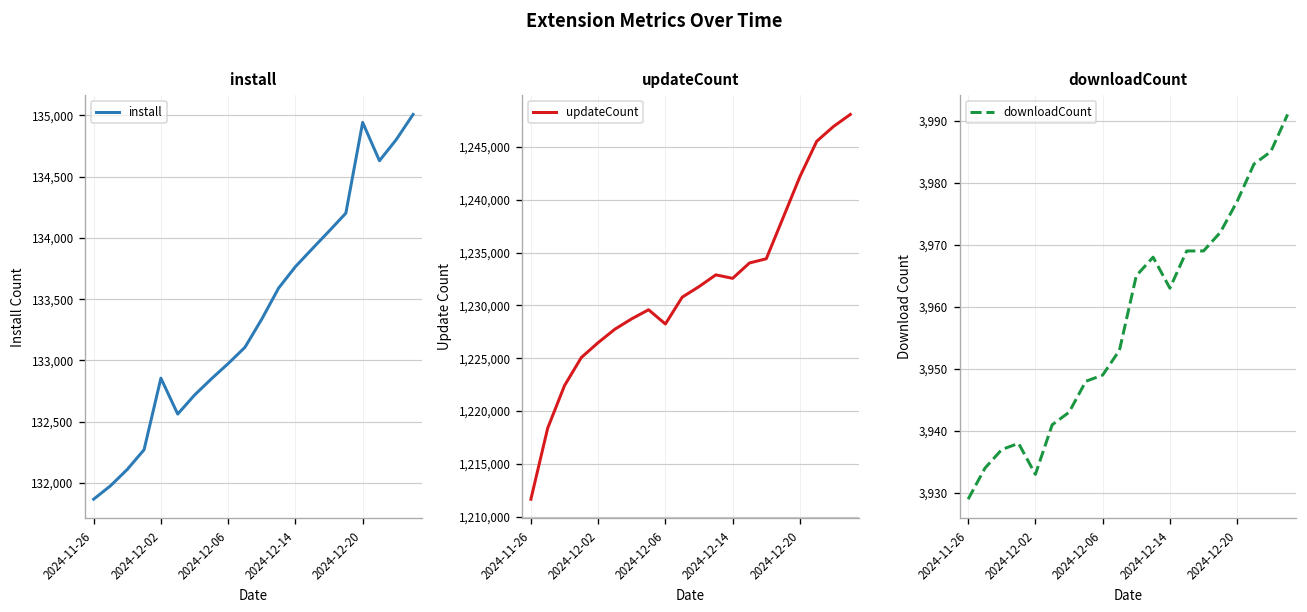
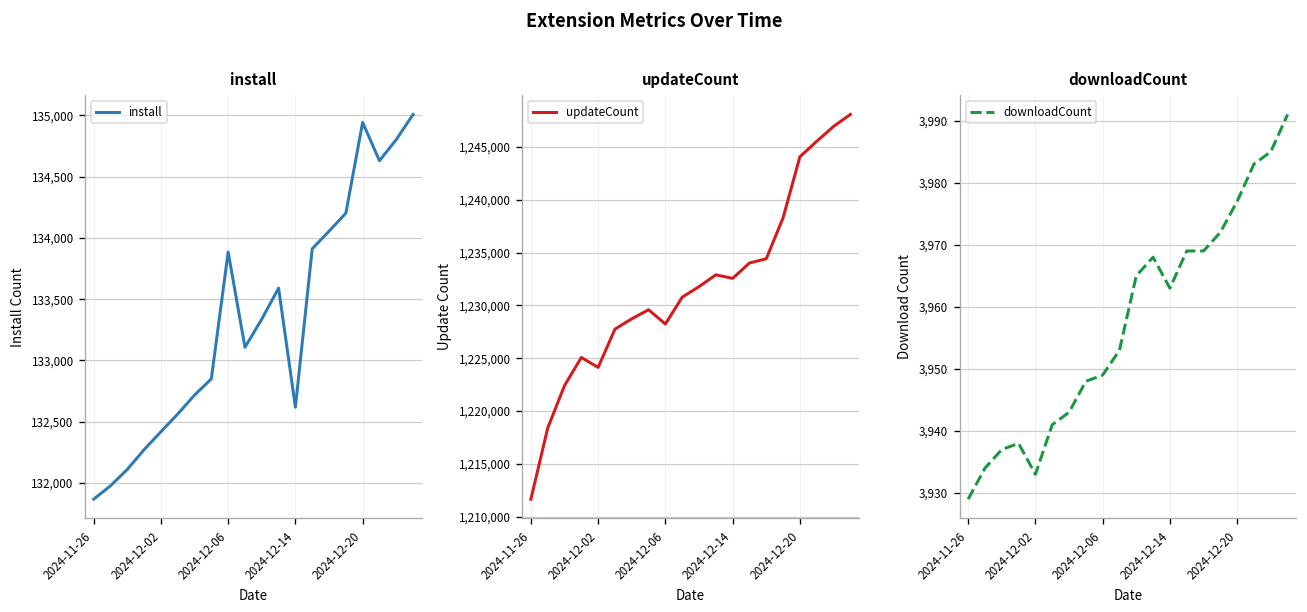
install, 2024-12-02: 132,860 -> 132,420
install, 2024-12-06: 132,970 -> 133,890
install, 2024-12-14: 133,770 -> 132,620
updateCount, 2024-12-02: 1,226,000 -> 1,224,000
updateCount, 2024-12-20: 1,242,000 -> 1,244,000
